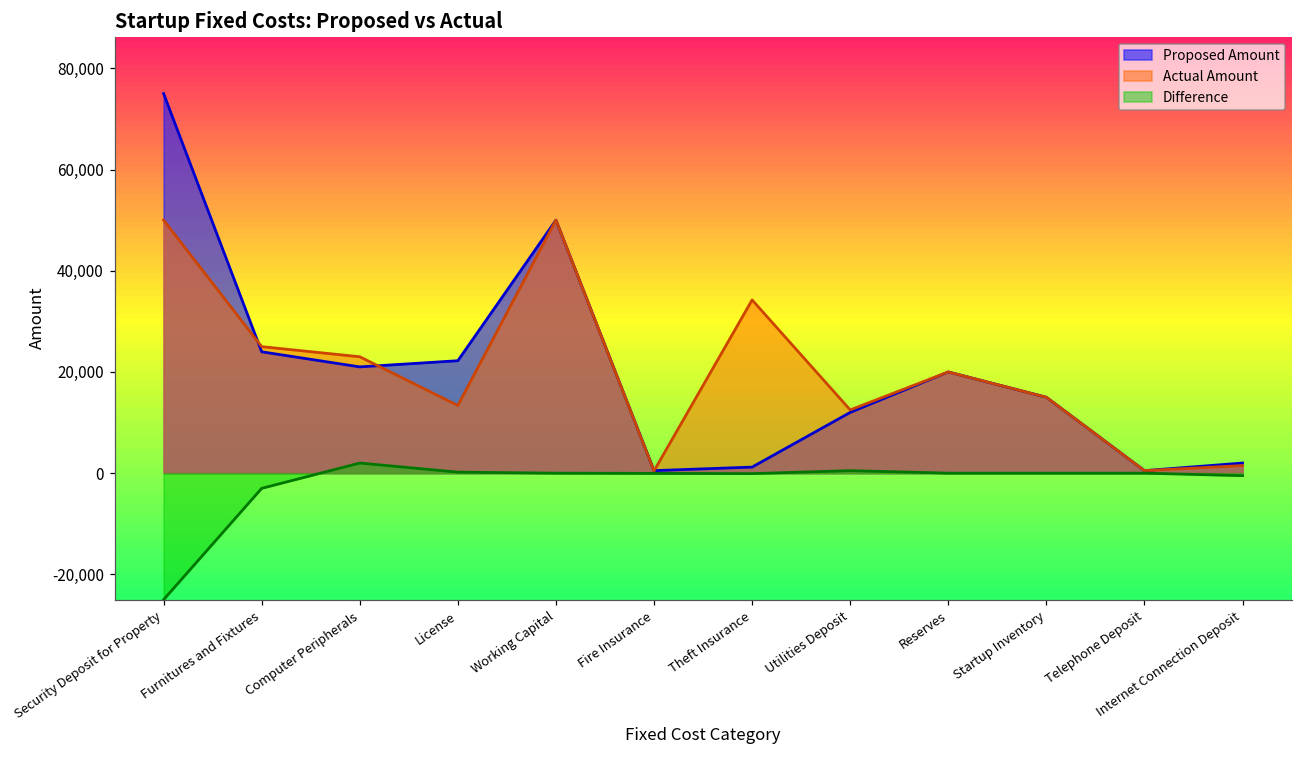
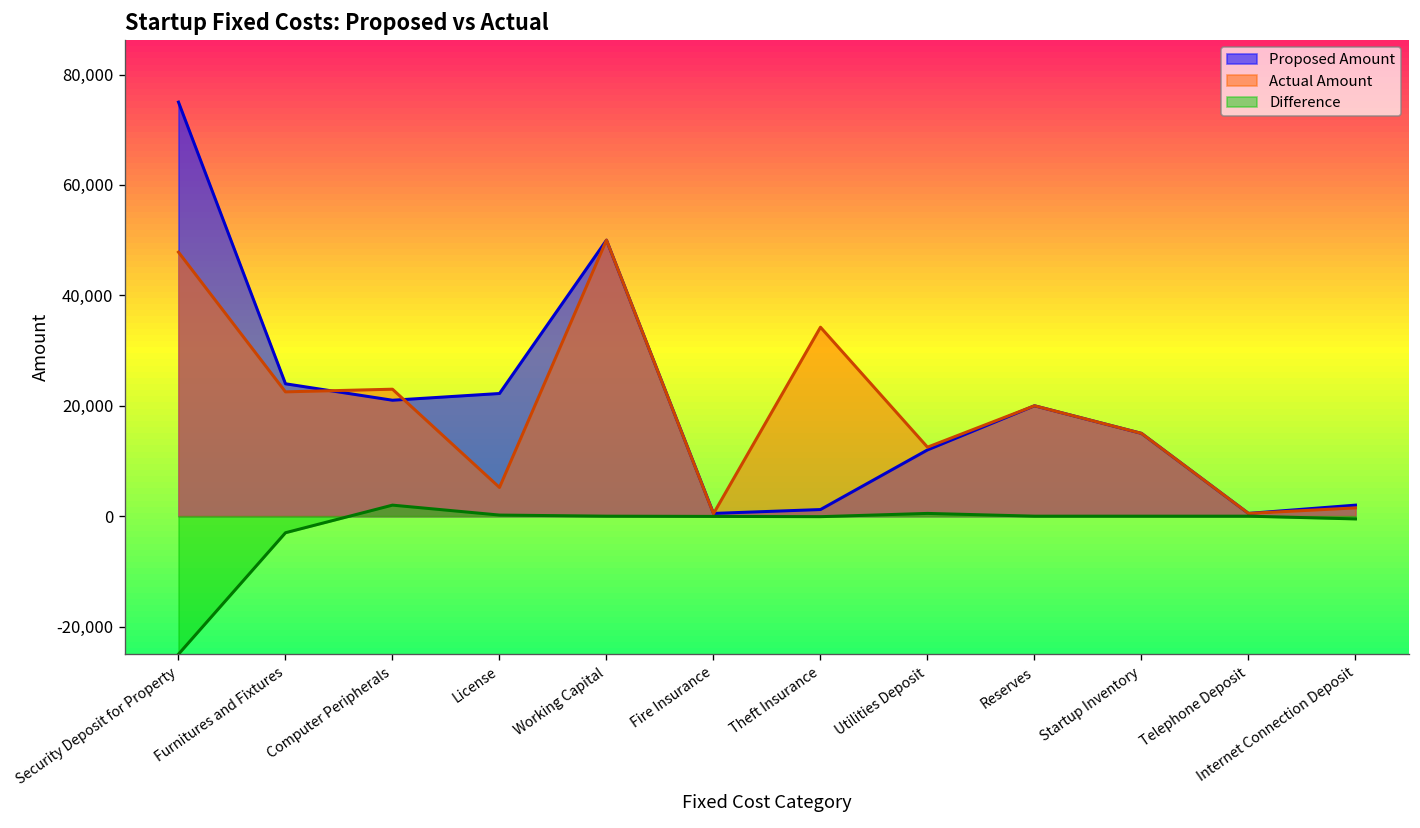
Actual Amount, Security Deposit for Property: 50,000 -> 48,000
Actual Amount, Furnitures and Fixtures: 25,000 -> 23,000
Actual Amount, License: 13,000 -> 5,000
